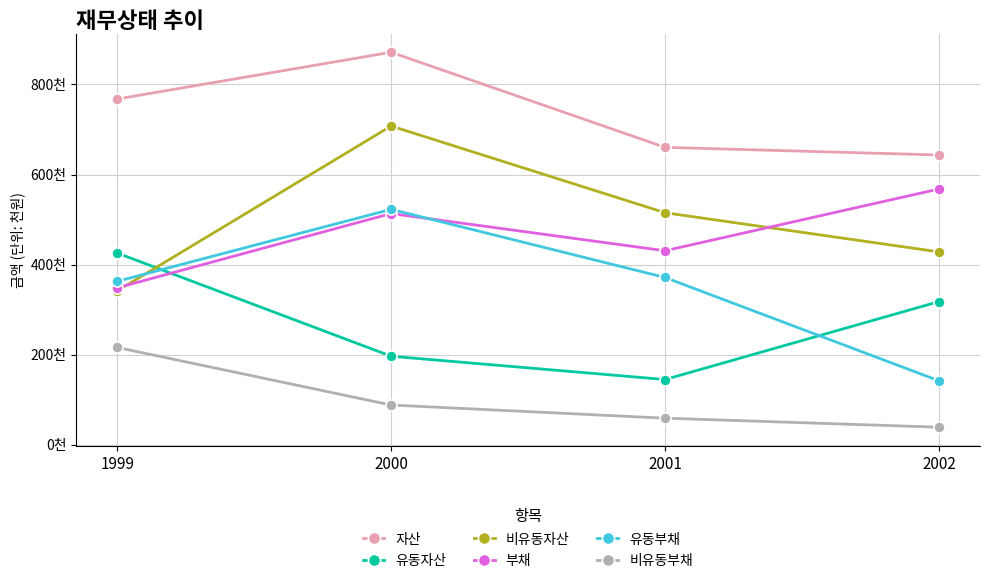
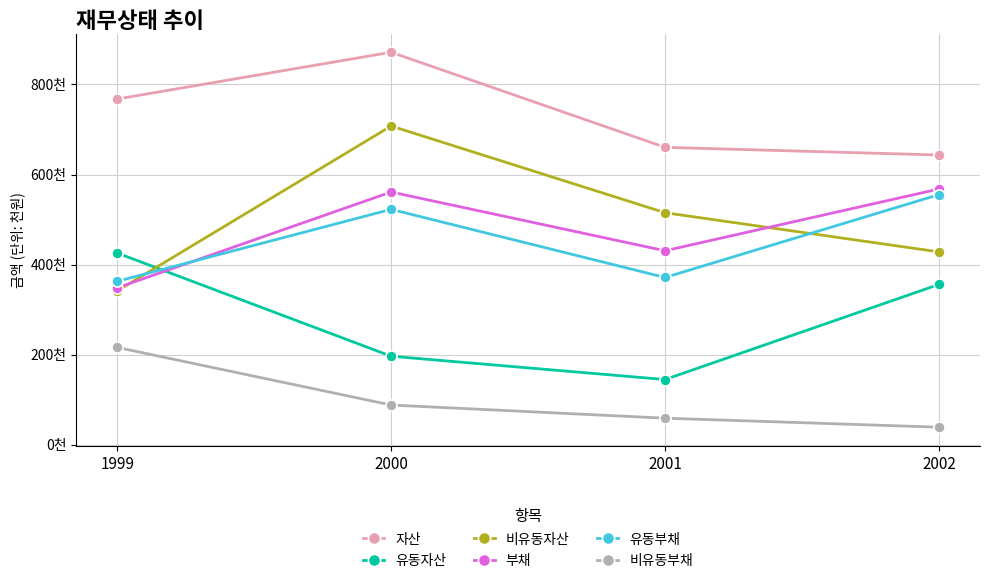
부채, 2000: 510천 -> 560천
유동자산, 2002: 320천 -> 360천
유동부채, 2002: 140천 -> 560천
